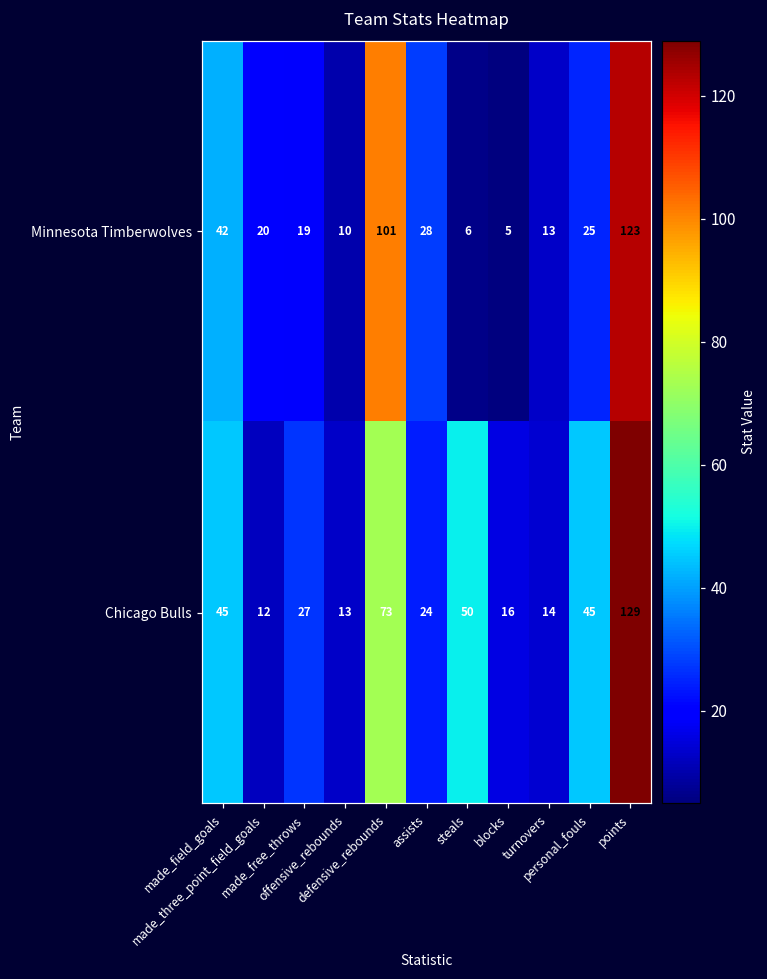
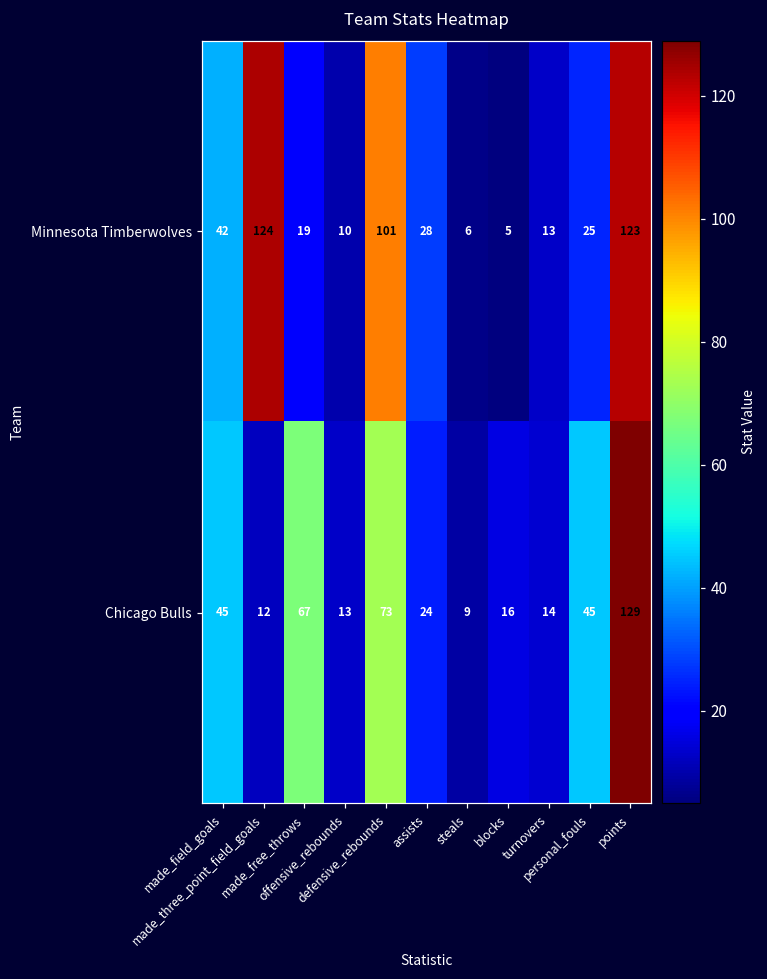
Minnesota Timberwolves, made_three_point_field_goals: 20 -> 124
Chicago Bulls, made_free_throws: 27 -> 67
Chicago Bulls, steals: 50 -> 9
